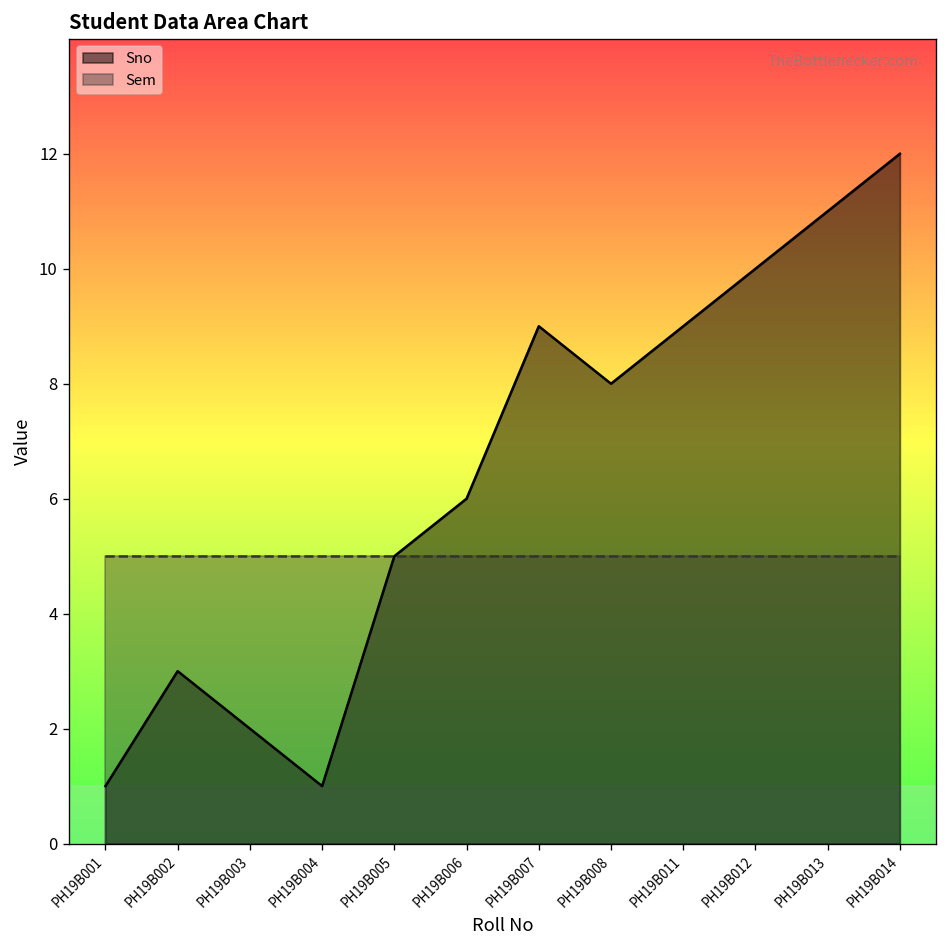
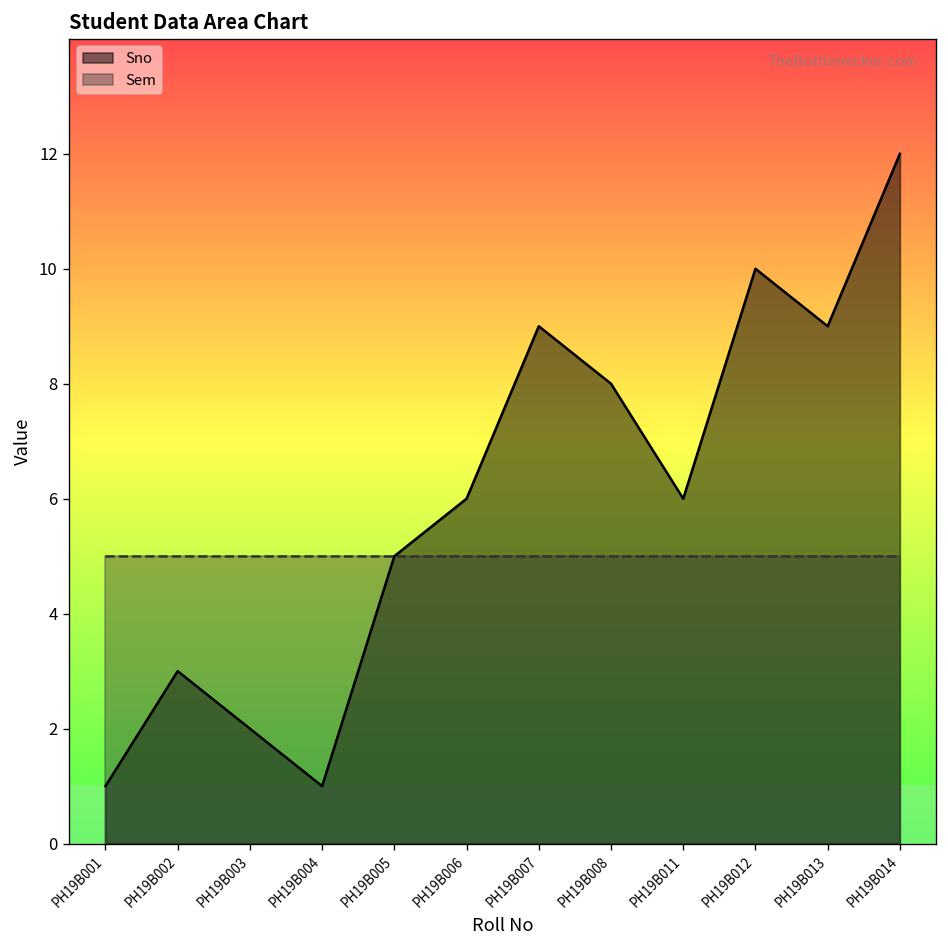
Sno, PH19B011: 9 -> 6
Sno, PH19B013: 11 -> 9
